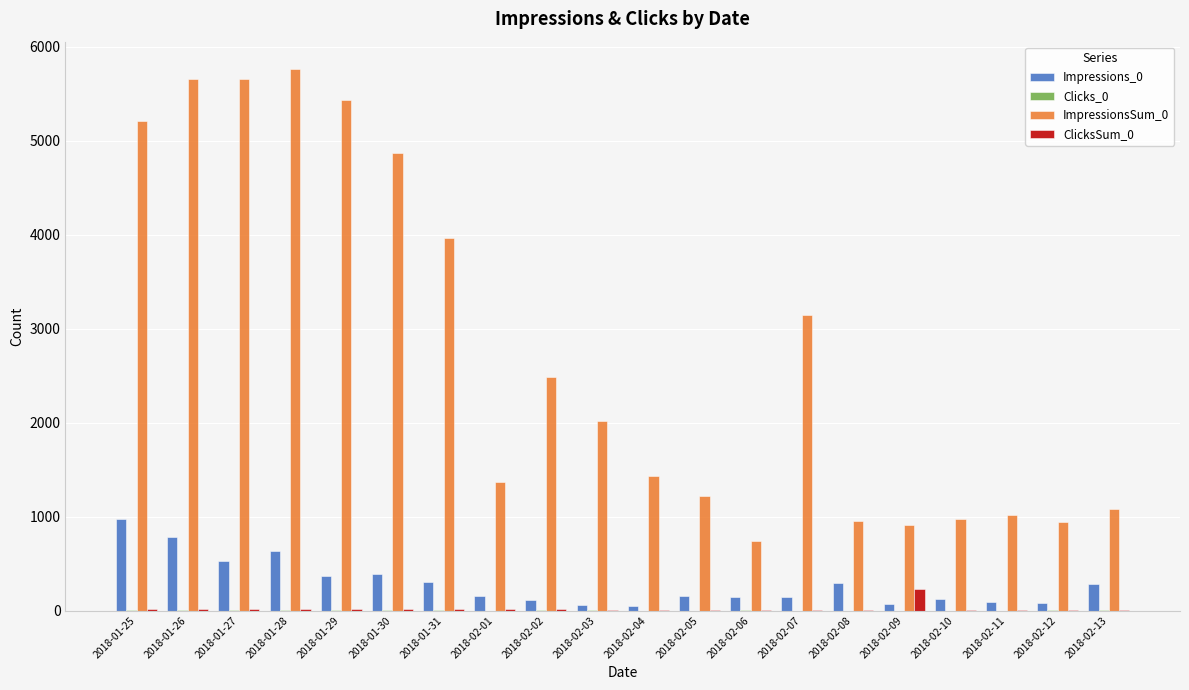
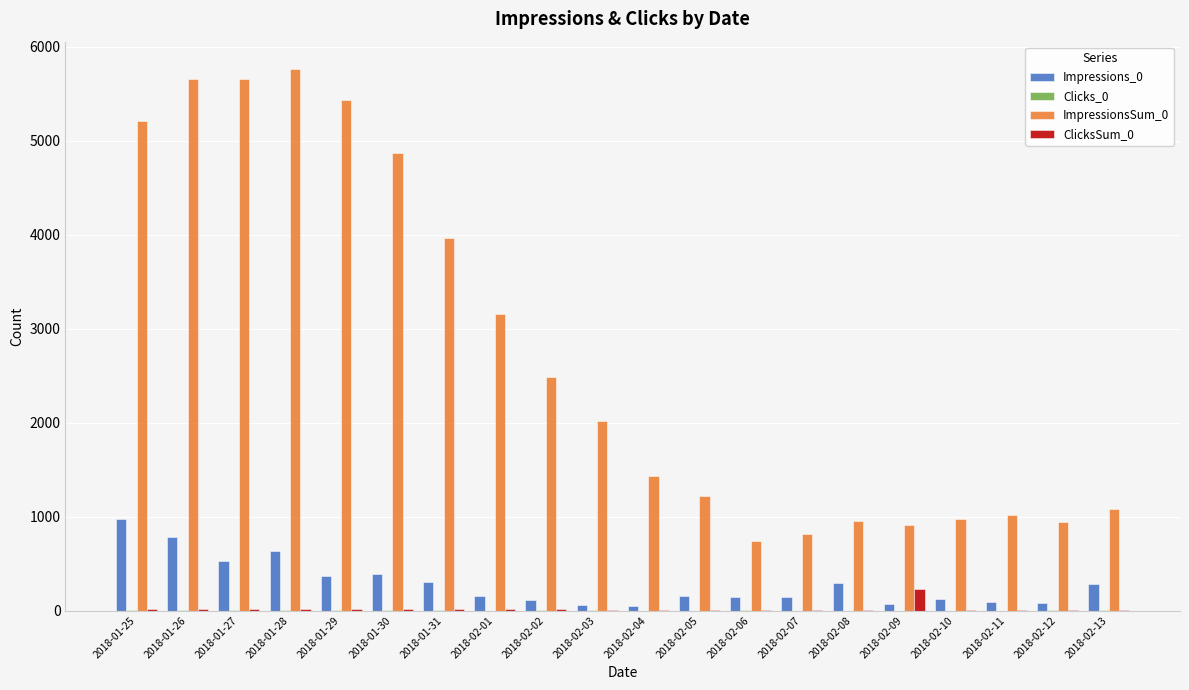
ImpressionsSum_0, 2018-02-01: 1400 -> 3200
ImpressionsSum_0, 2018-02-07: 3100 -> 800
